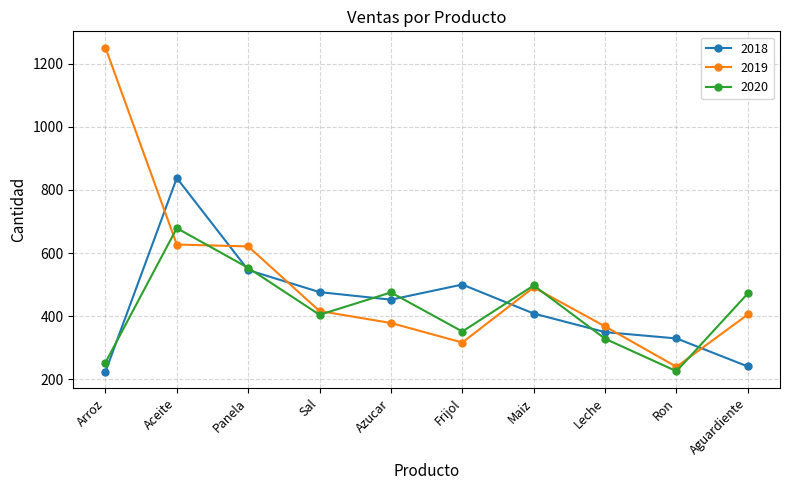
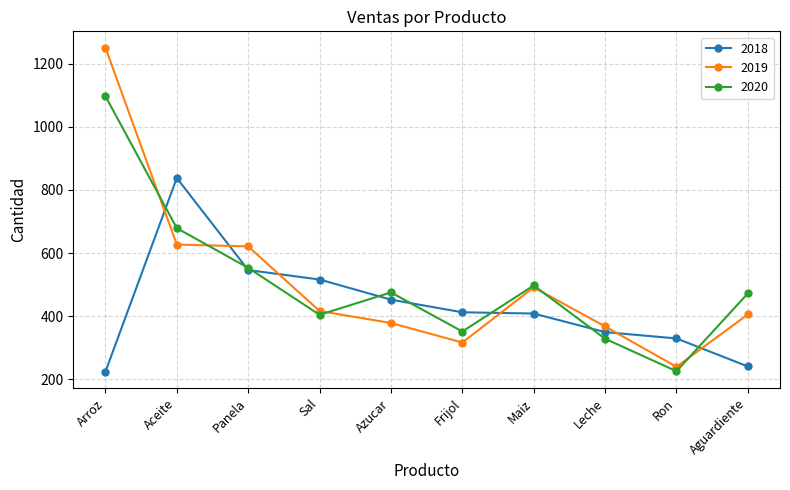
2020, Arroz: 250 -> 1100
2018, Sal: 480 -> 520
2018, Frijol: 500 -> 410
